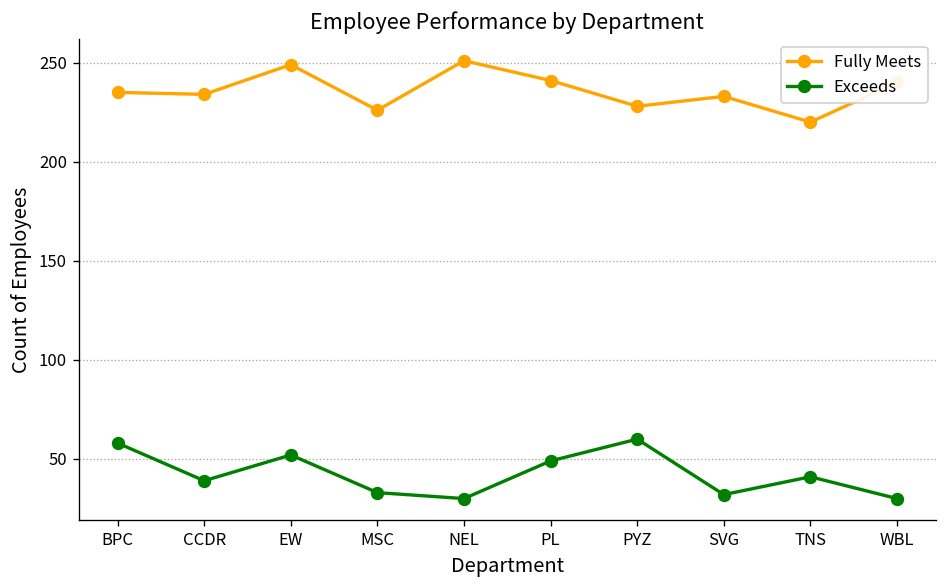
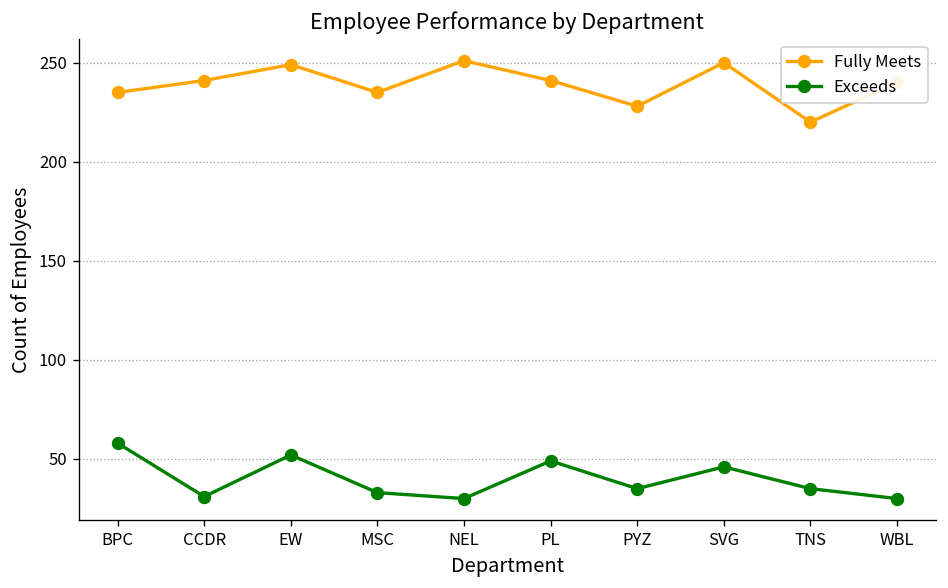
Fully Meets, CCDR: 234 -> 241
Exceeds, CCDR: 39 -> 31
Fully Meets, MSC: 226 -> 235
Exceeds, PYZ: 60 -> 35
Fully Meets, SVG: 233 -> 250
Exceeds, SVG: 32 -> 46
Exceeds, TNS: 41 -> 35
